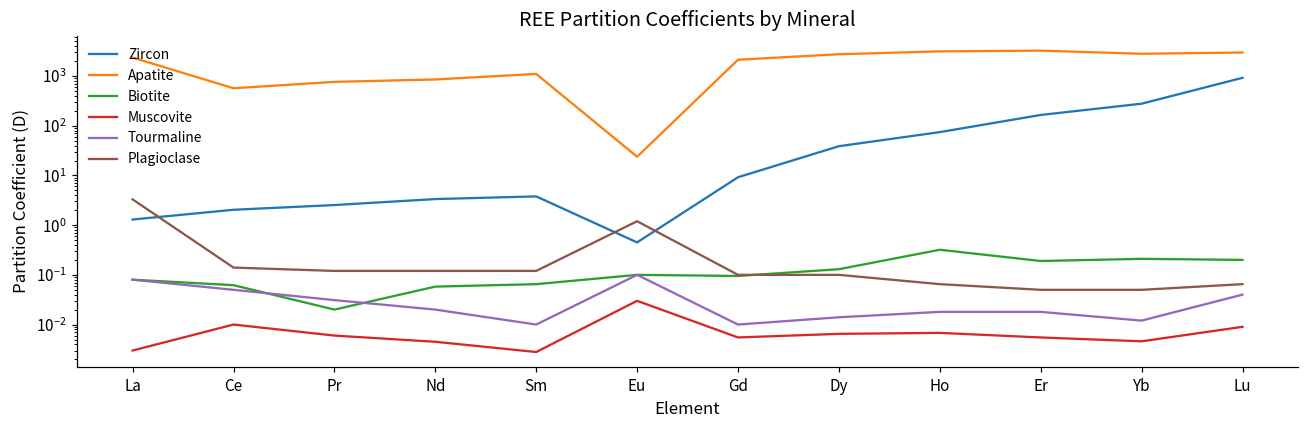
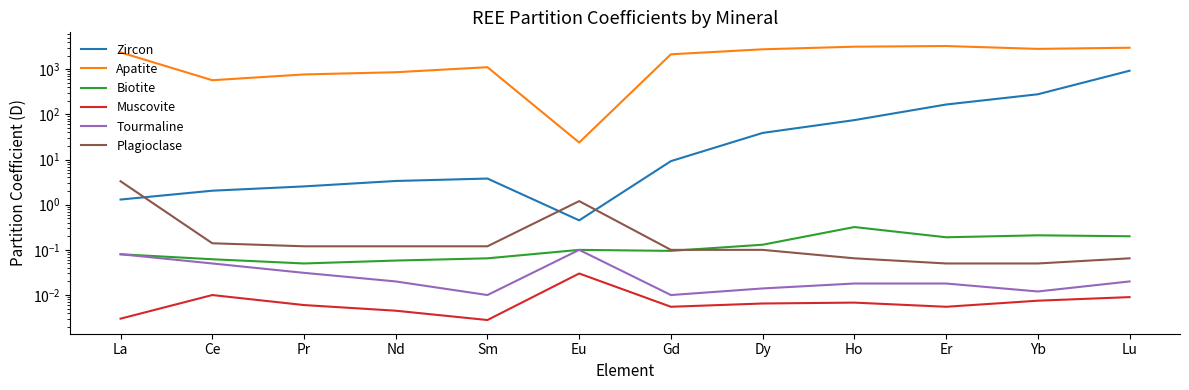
Biotite, Pr: 0.02 -> 0.05
Muscovite, Yb: 0.005 -> 0.008
Tourmaline, Lu: 0.04 -> 0.02
